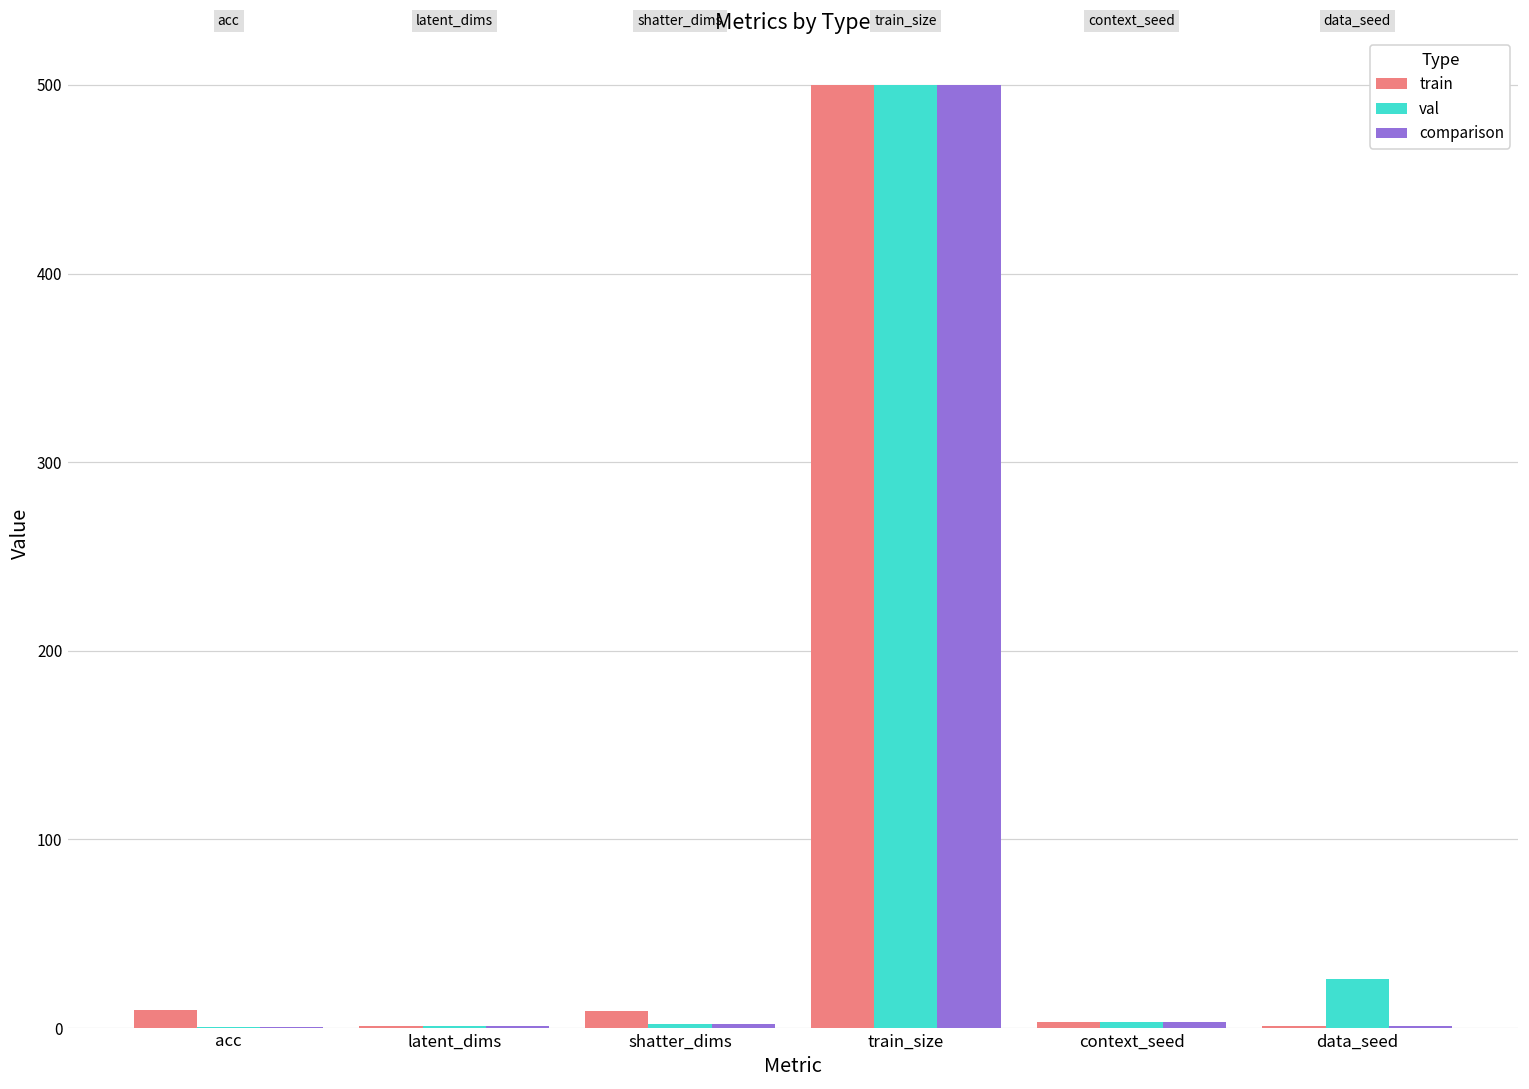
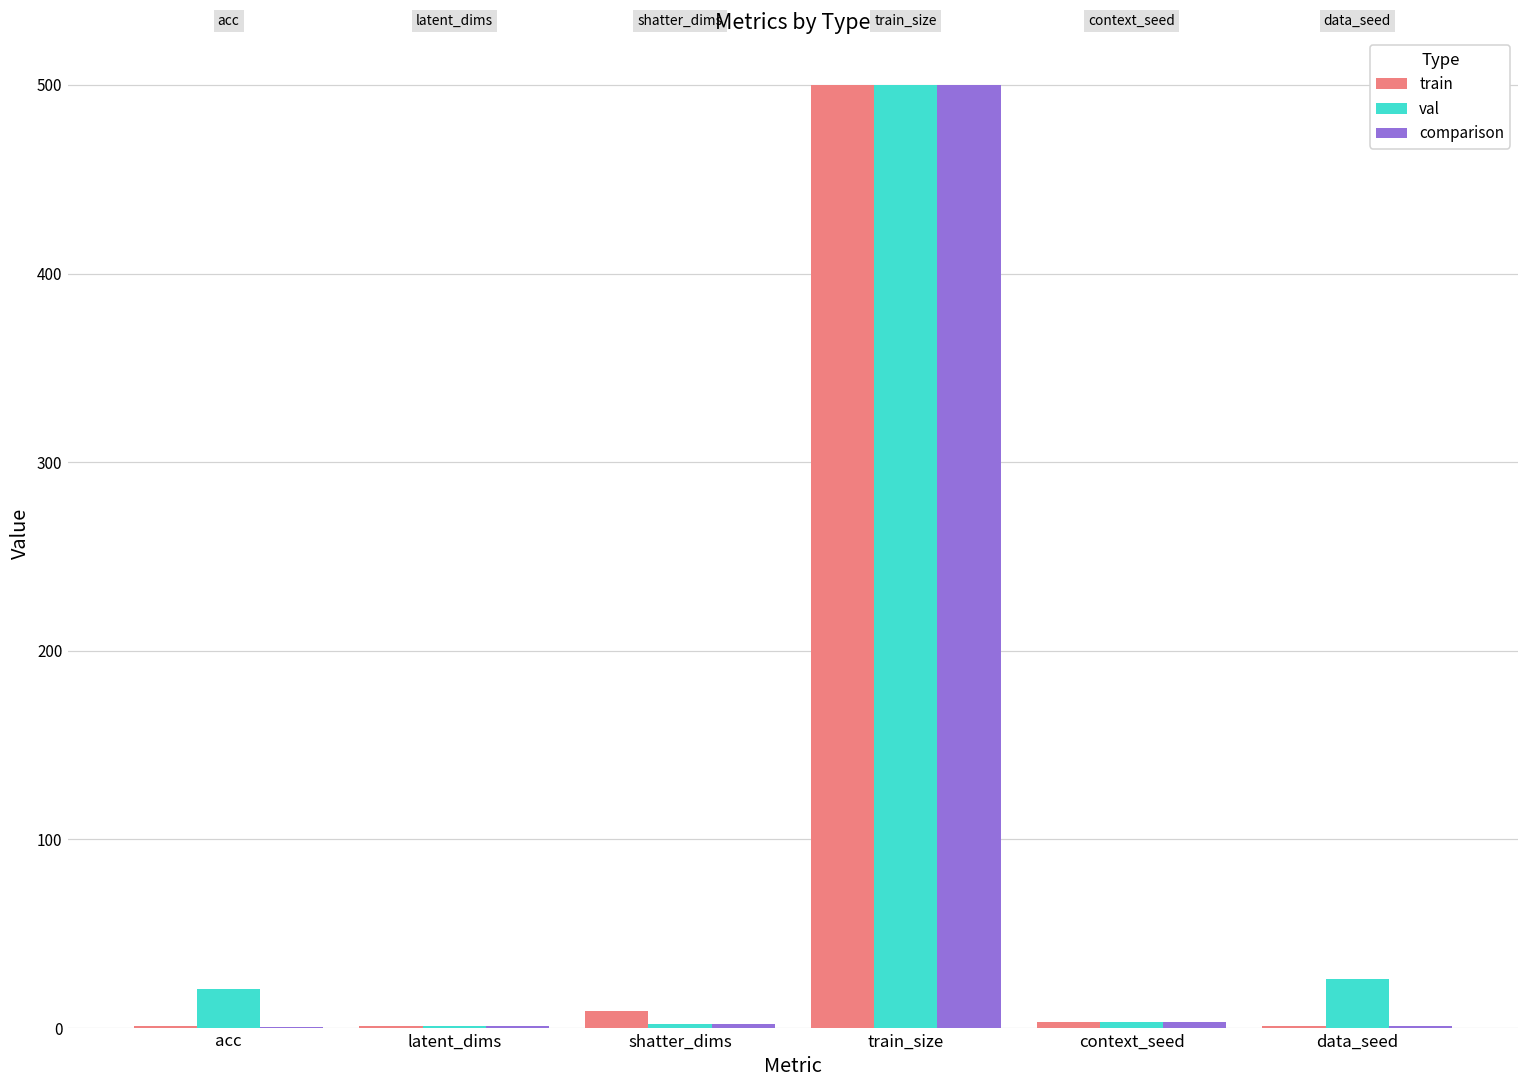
train, acc: 9 -> 1
val, acc: 1 -> 21
